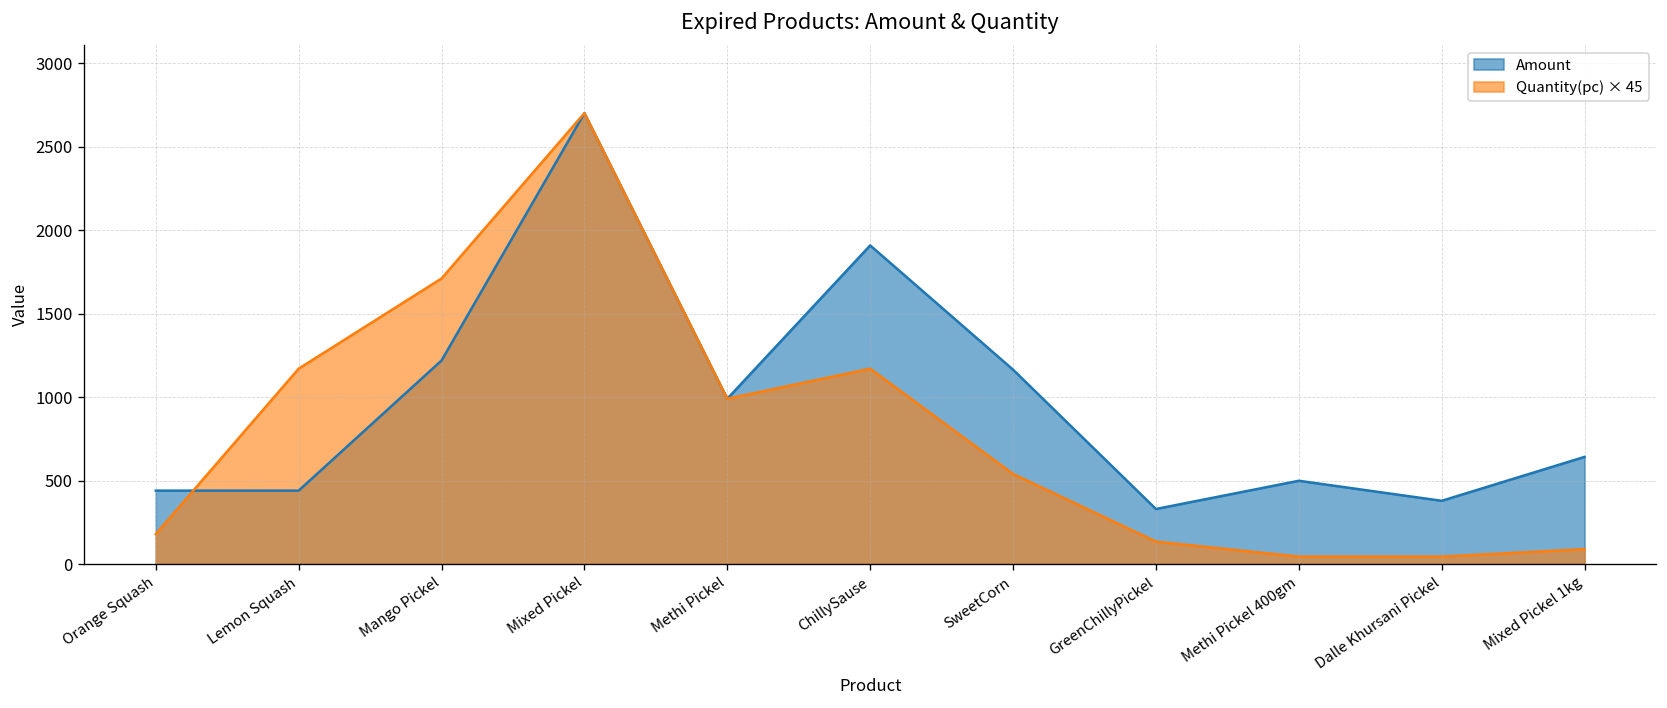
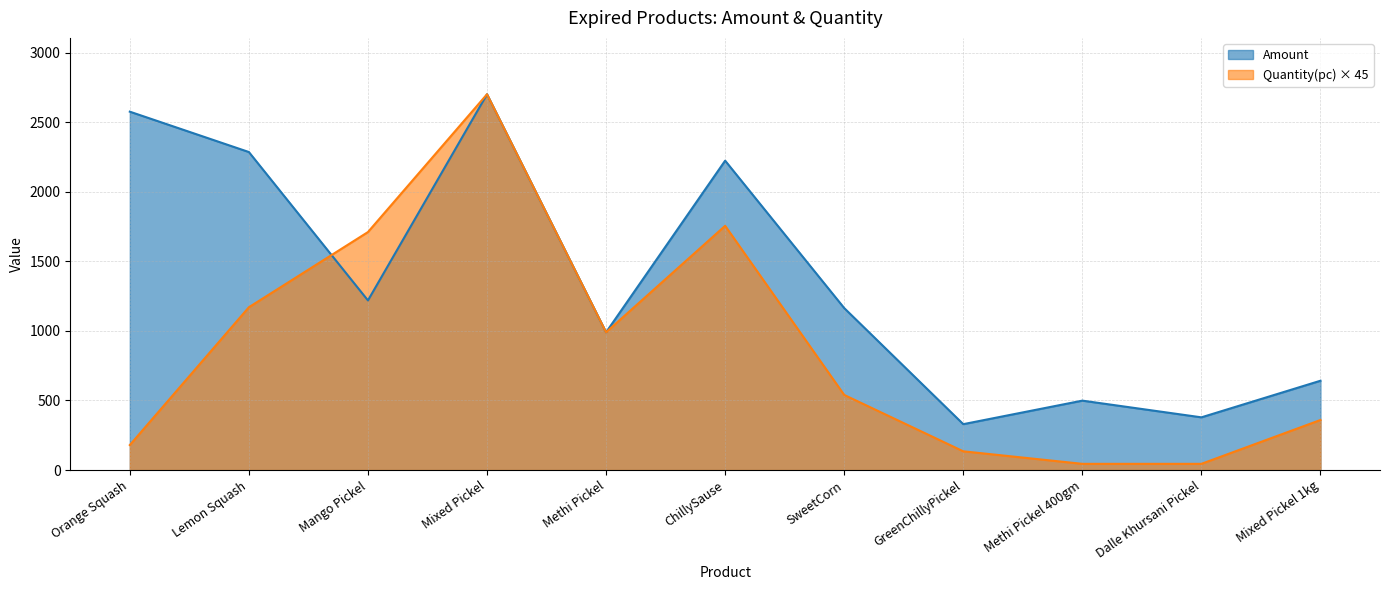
Amount, Orange Squash: 440 -> 2580
Amount, Lemon Squash: 440 -> 2290
Amount, ChillySause: 1910 -> 2220
Quantity(pc) × 45, ChillySause: 1170 -> 1760
Quantity(pc) × 45, Mixed Pickel 1kg: 90 -> 360
